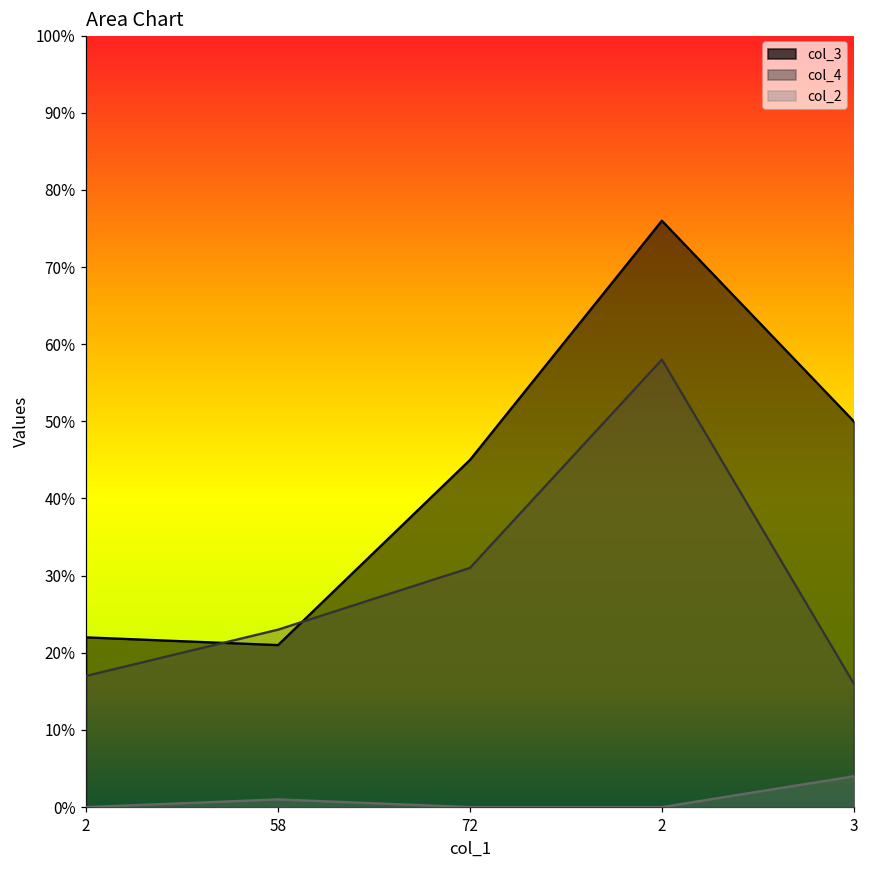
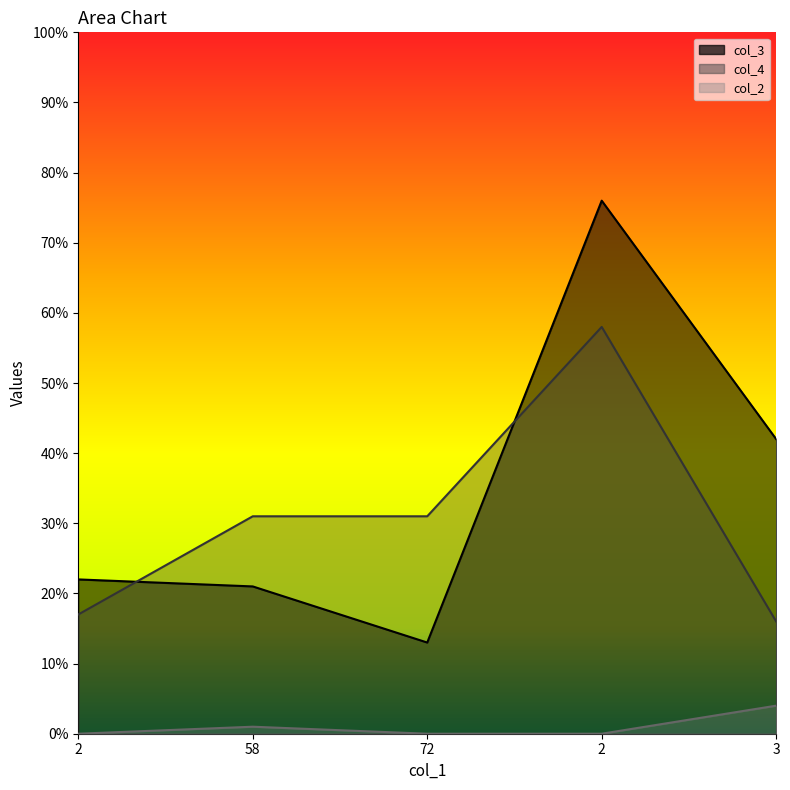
col_4, 58: 23% -> 31%
col_3, 72: 45% -> 13%
col_3, 3: 50% -> 42%
